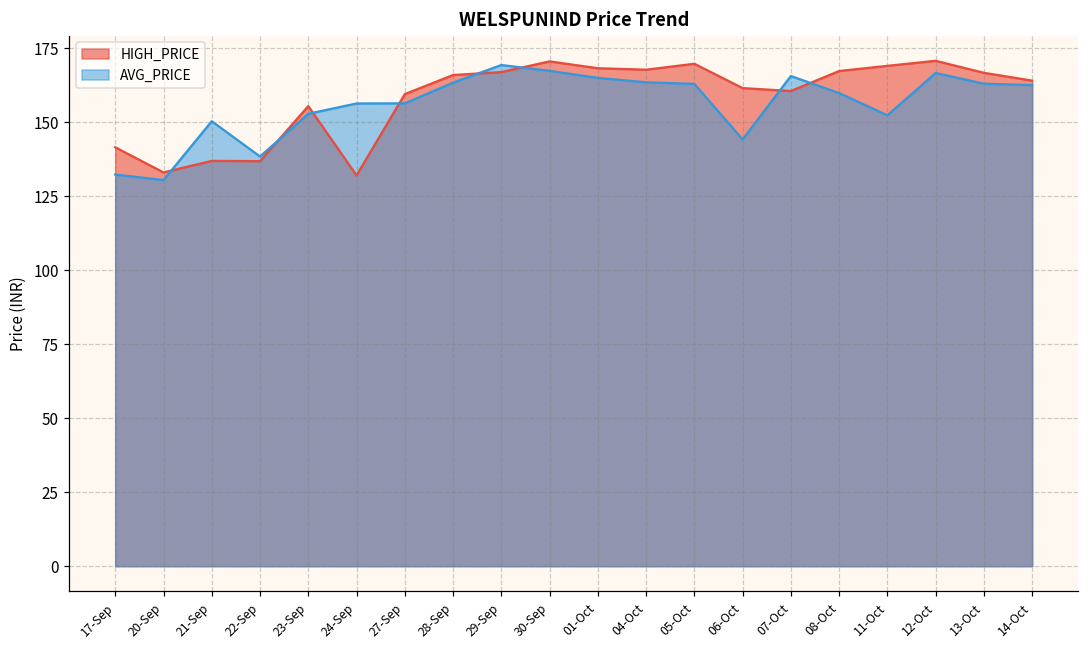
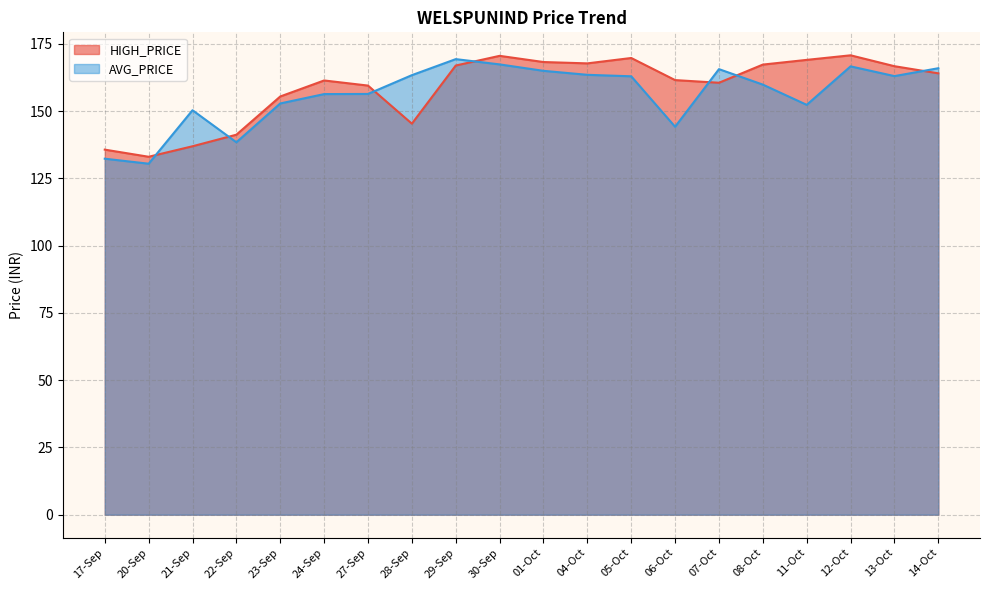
HIGH_PRICE, 17-Sep: 141 -> 136
HIGH_PRICE, 22-Sep: 137 -> 141
HIGH_PRICE, 24-Sep: 132 -> 161
HIGH_PRICE, 28-Sep: 166 -> 145
AVG_PRICE, 14-Oct: 163 -> 166
